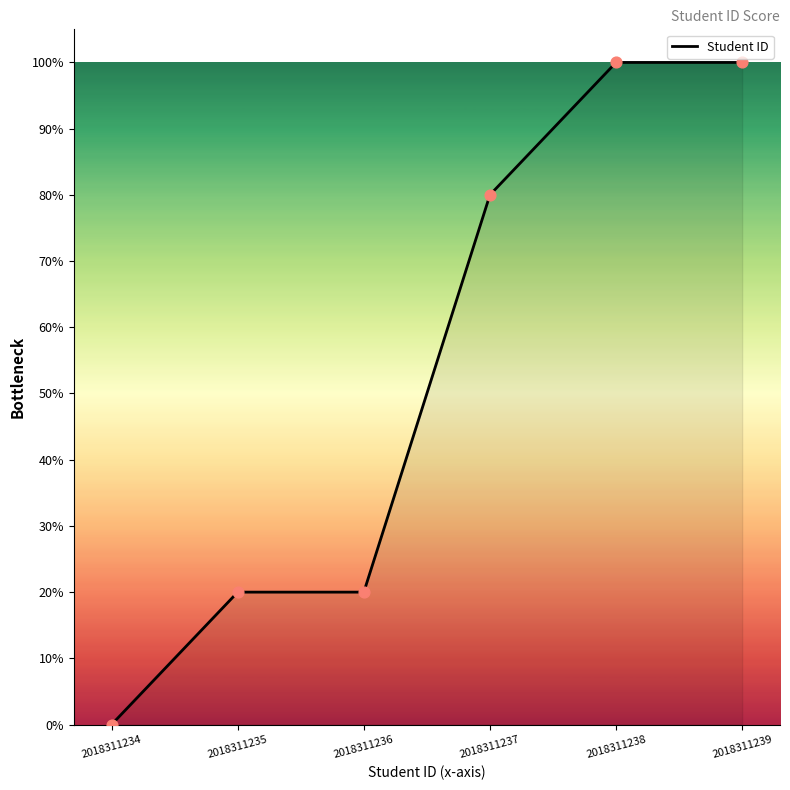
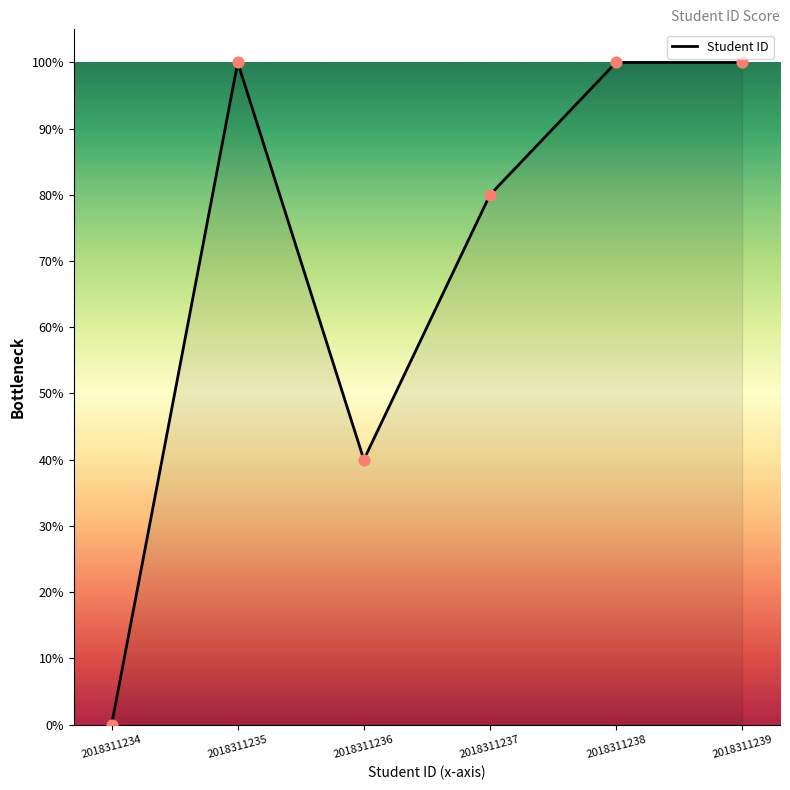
2018311235: 20% -> 100%
2018311236: 20% -> 40%
